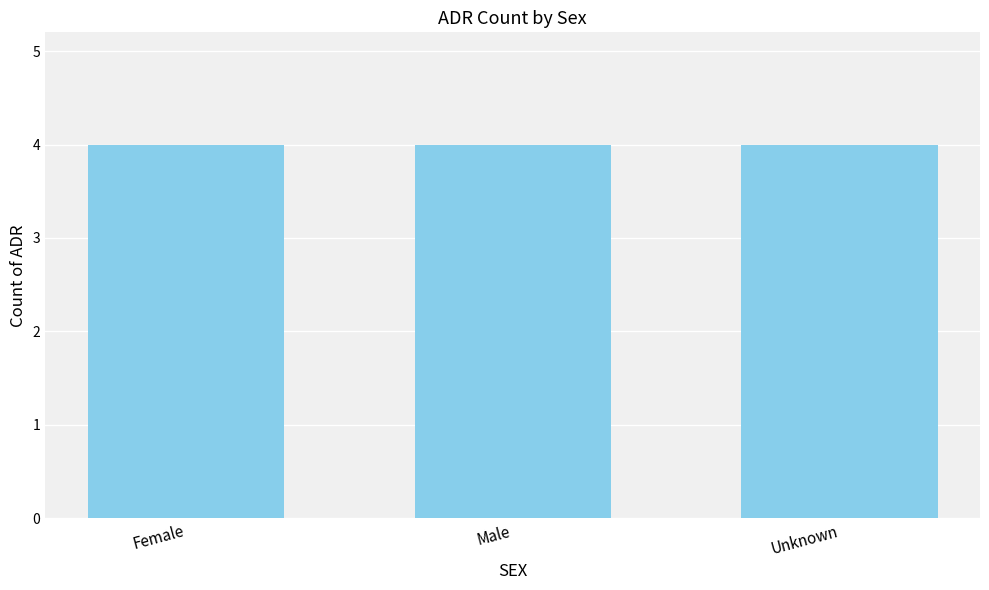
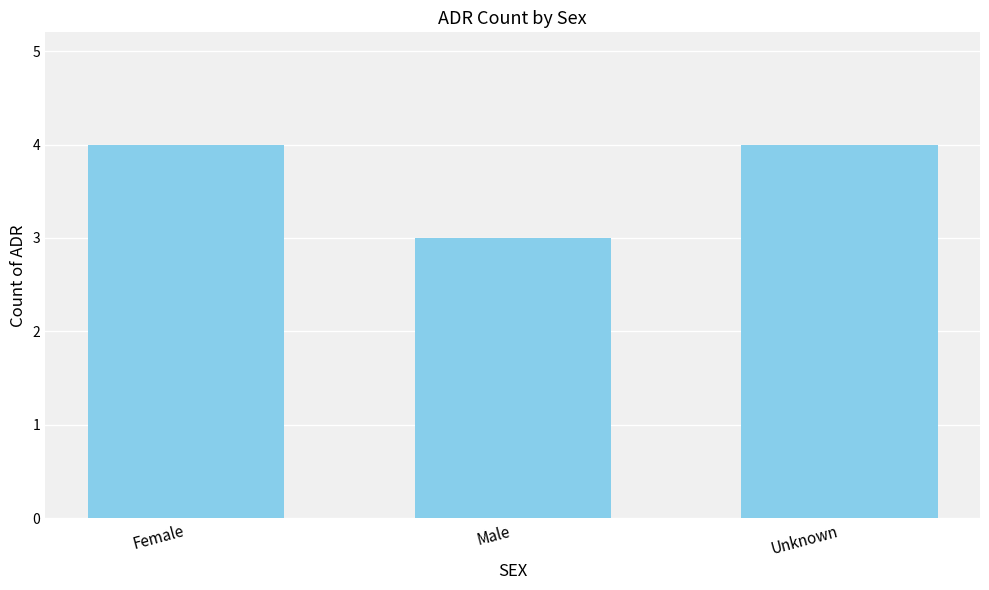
Male: 4 -> 3
